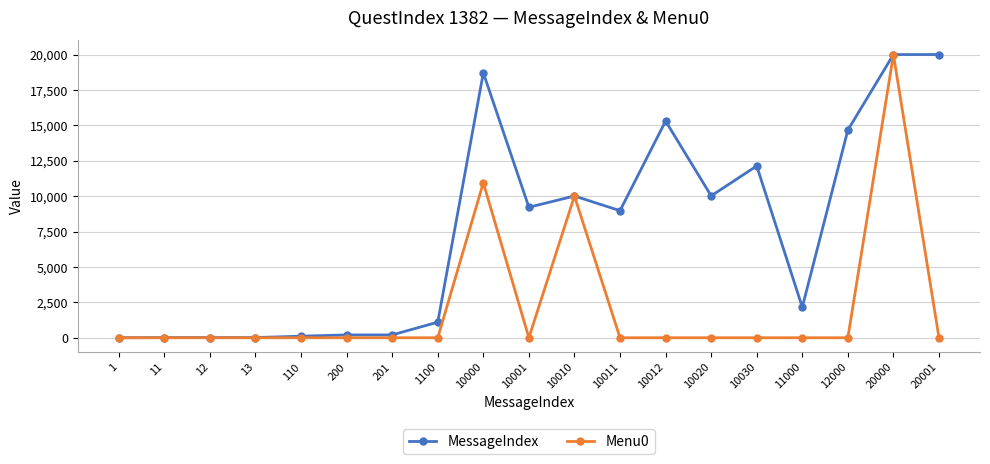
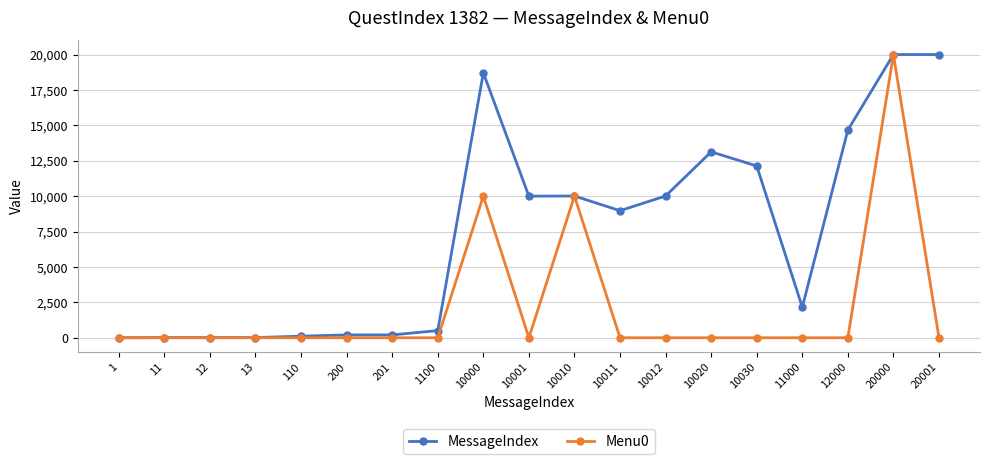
MessageIndex, 1100: 1,100 -> 500
Menu0, 10000: 10,900 -> 10,000
MessageIndex, 10001: 9,200 -> 10,000
MessageIndex, 10012: 15,300 -> 10,000
MessageIndex, 10020: 10,000 -> 13,100
